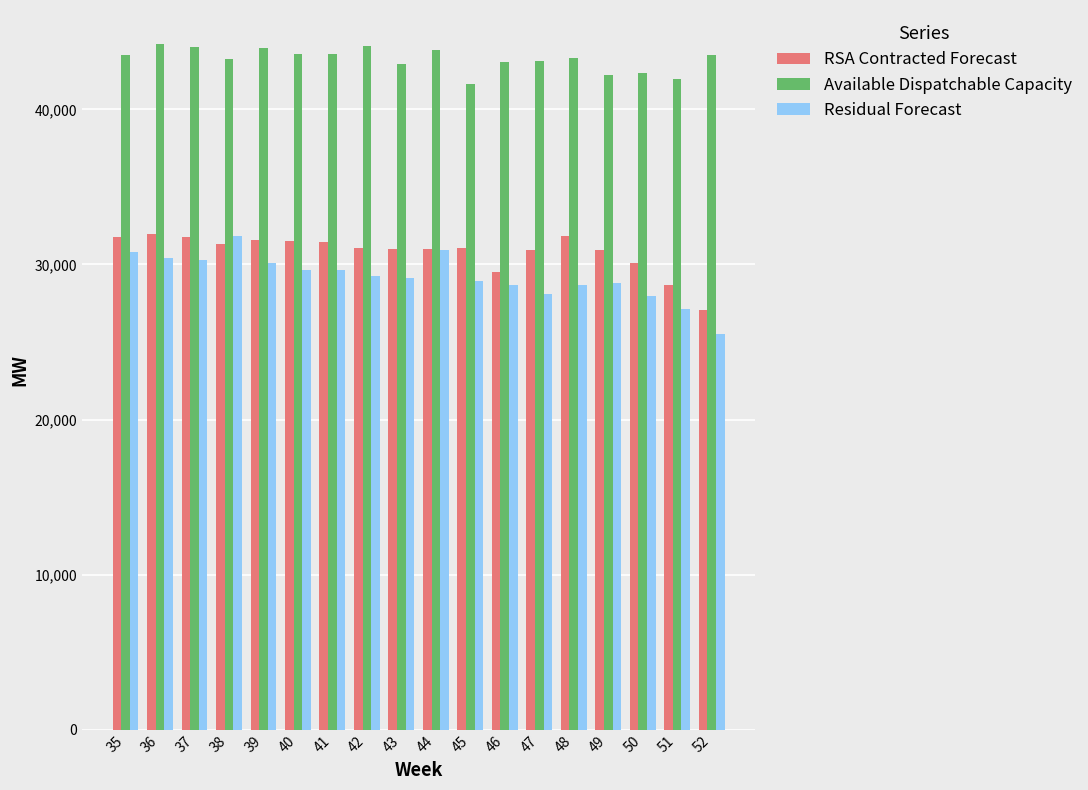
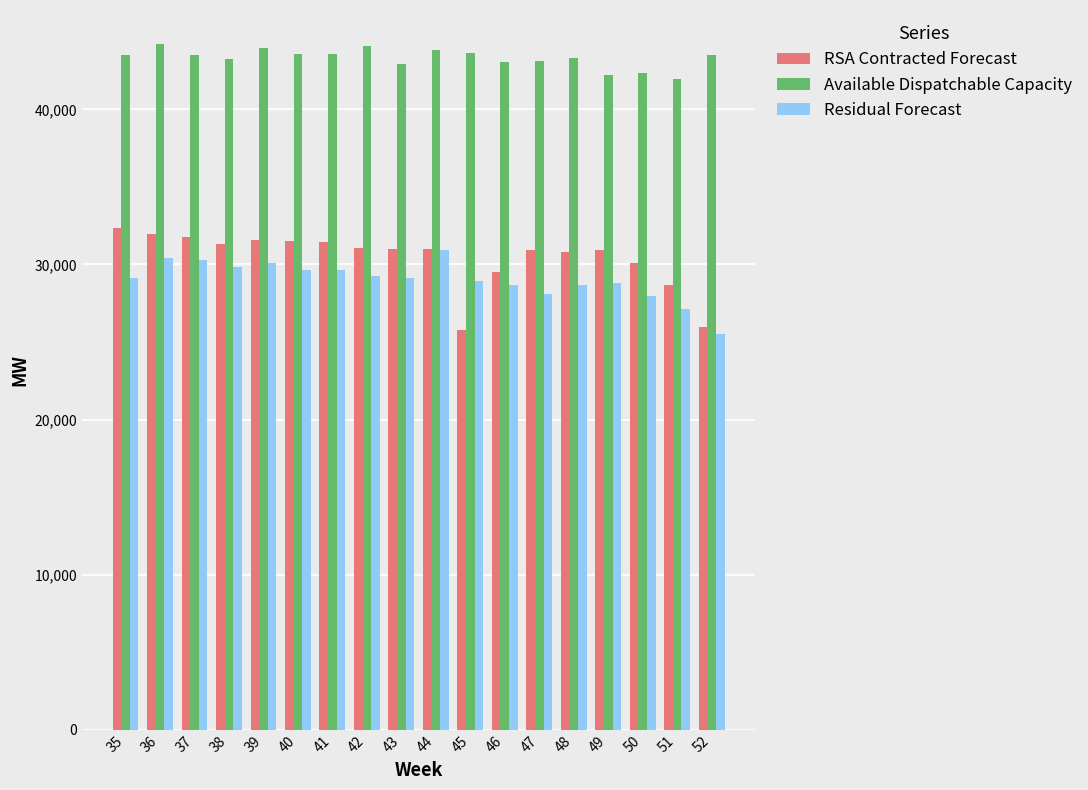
RSA Contracted Forecast, 35: 31,800 -> 32,300
Residual Forecast, 35: 30,800 -> 29,100
Available Dispatchable Capacity, 37: 44,000 -> 43,500
Residual Forecast, 38: 31,800 -> 29,800
RSA Contracted Forecast, 45: 31,100 -> 25,800
Available Dispatchable Capacity, 45: 41,600 -> 43,600
RSA Contracted Forecast, 48: 31,800 -> 30,800
RSA Contracted Forecast, 52: 27,000 -> 26,000
